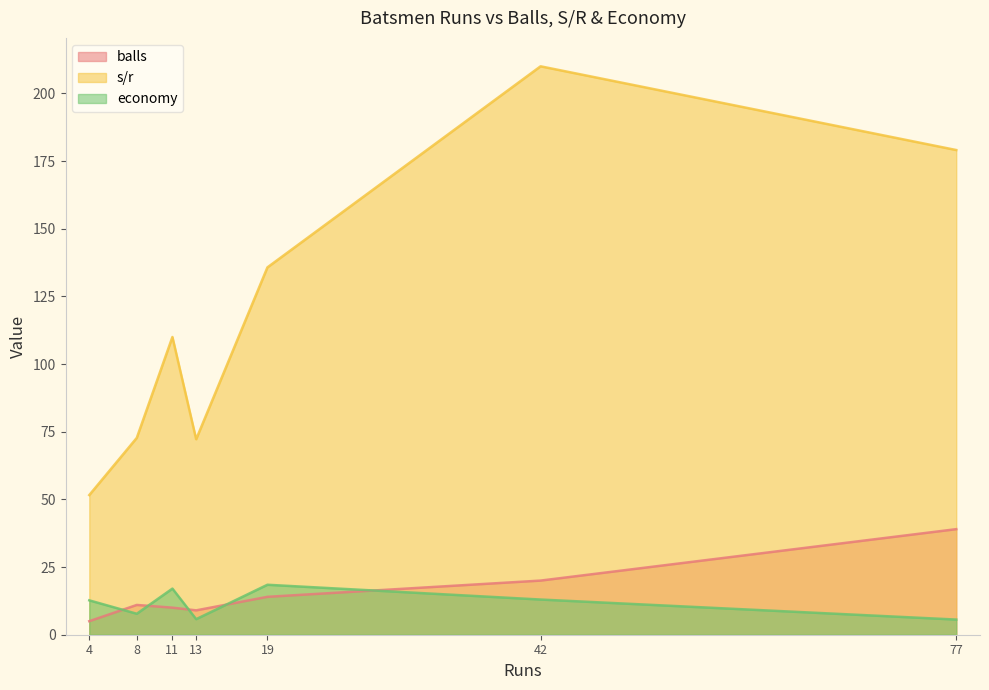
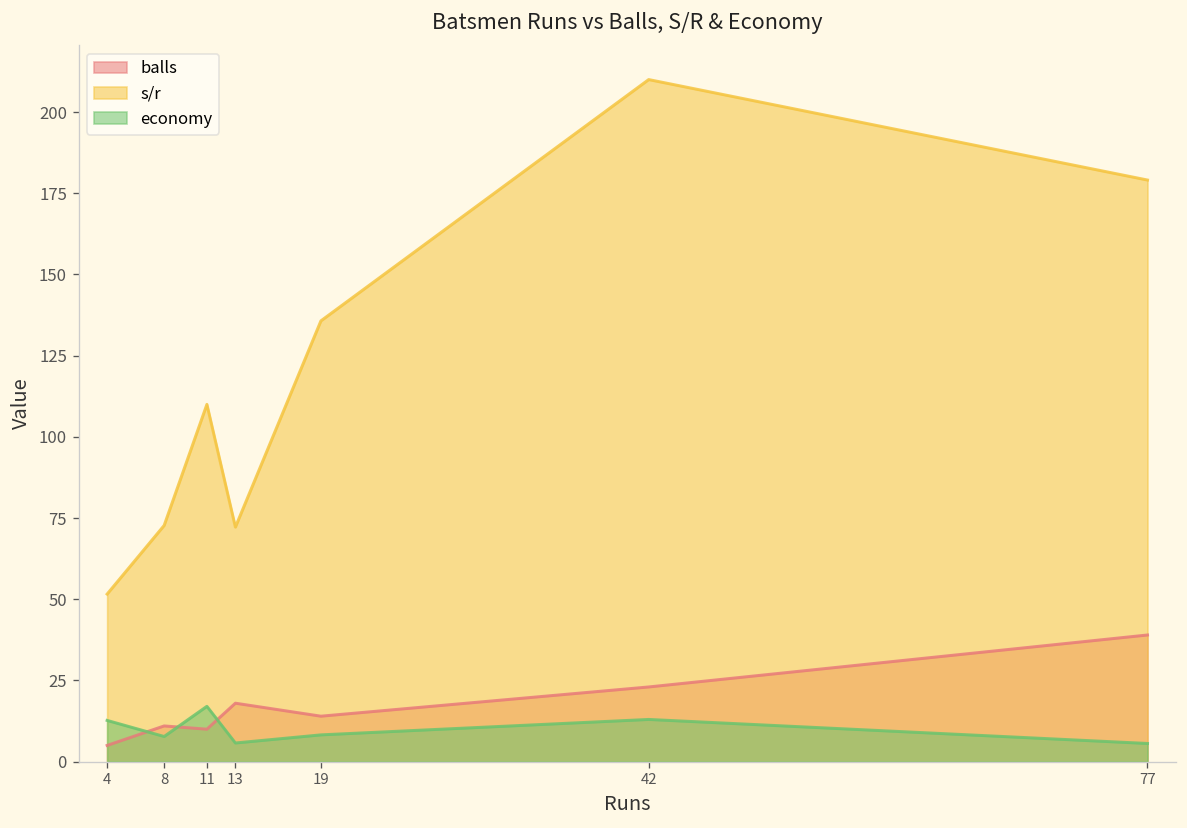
balls, 13: 9 -> 18
economy, 19: 18 -> 8
balls, 42: 20 -> 23
